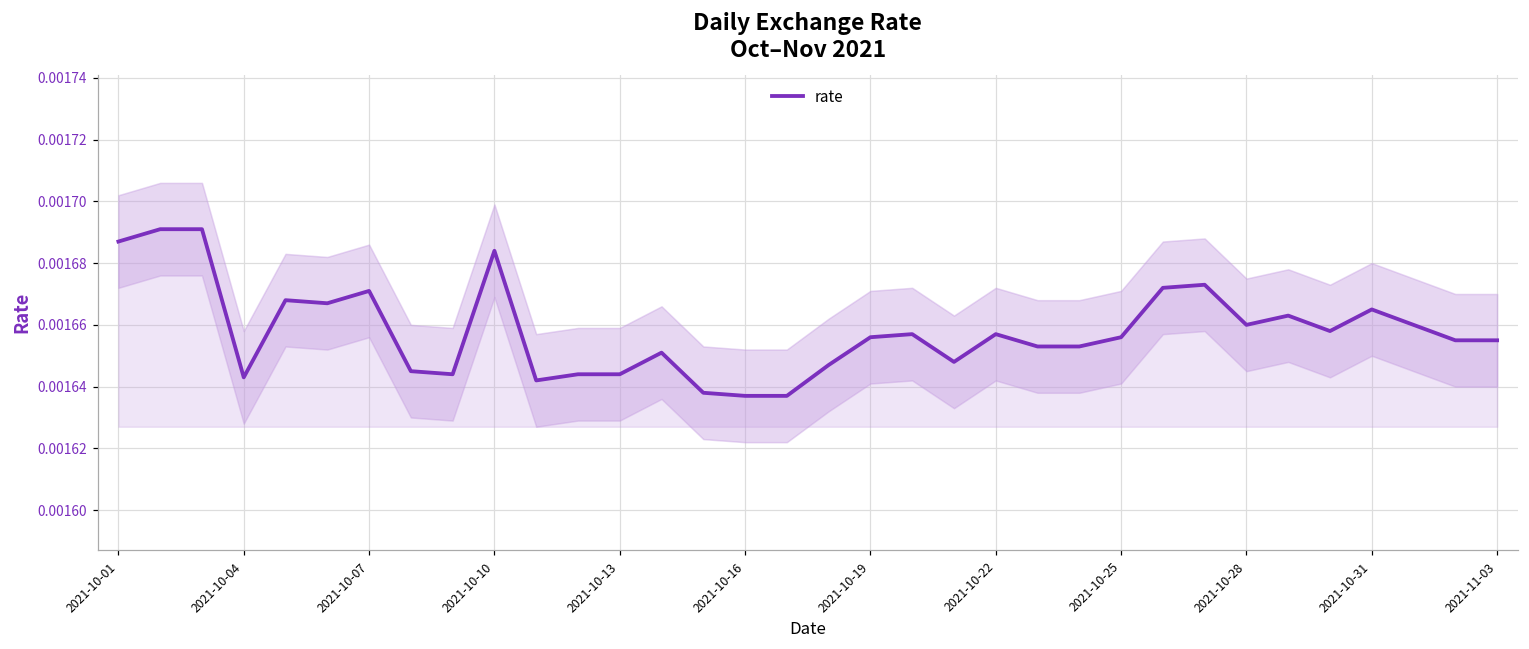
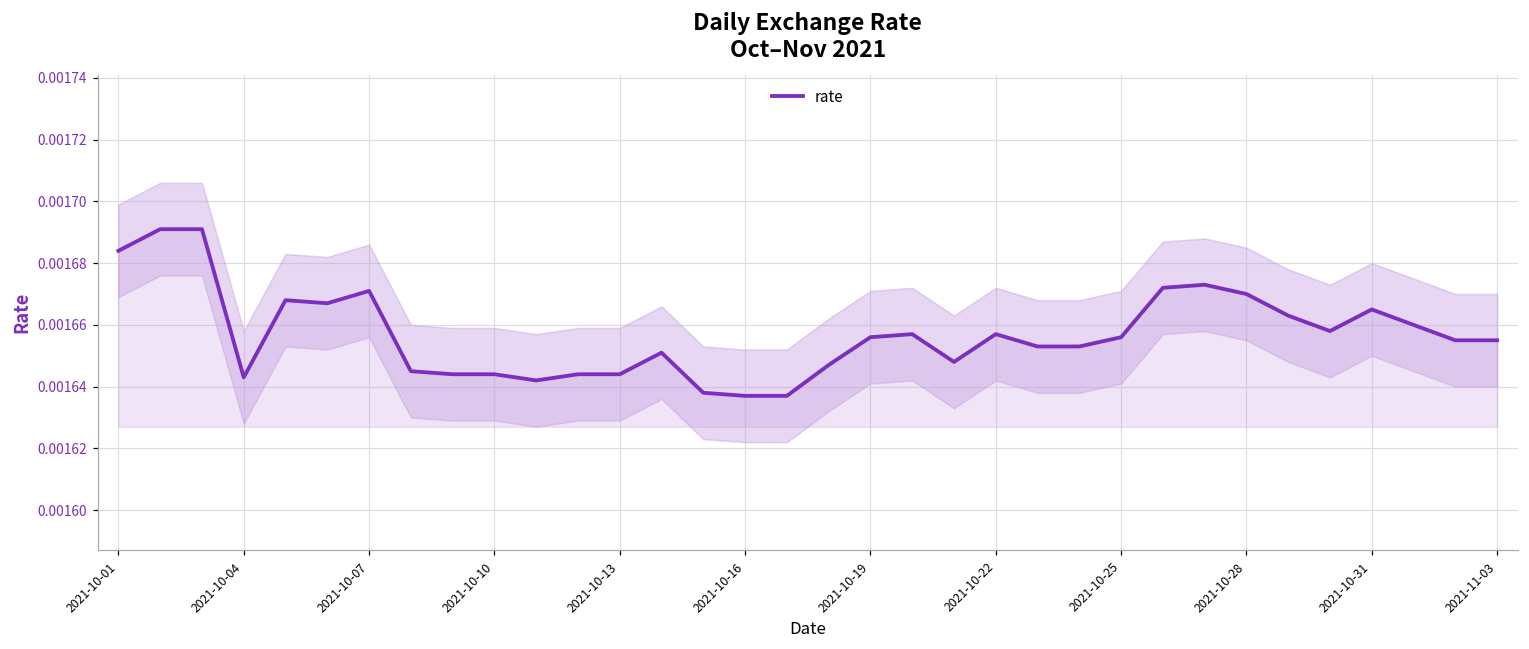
rate, 2021-10-01: 0.001687 -> 0.001684
rate, 2021-10-10: 0.001684 -> 0.001644
rate, 2021-10-28: 0.00166 -> 0.00167
